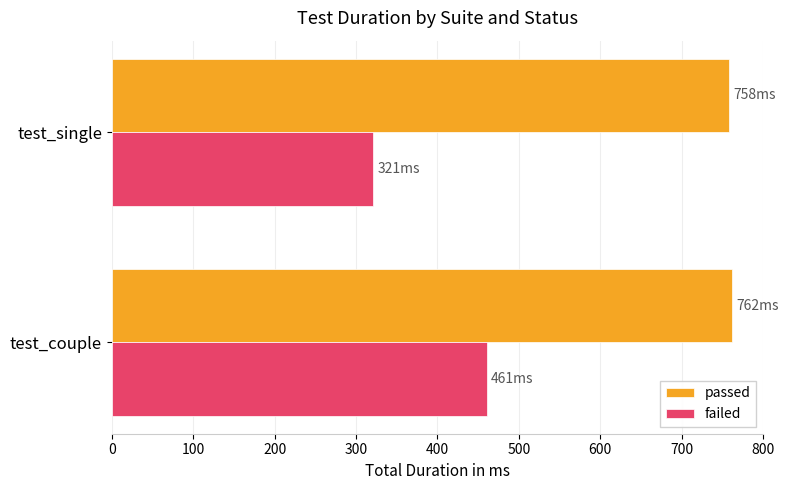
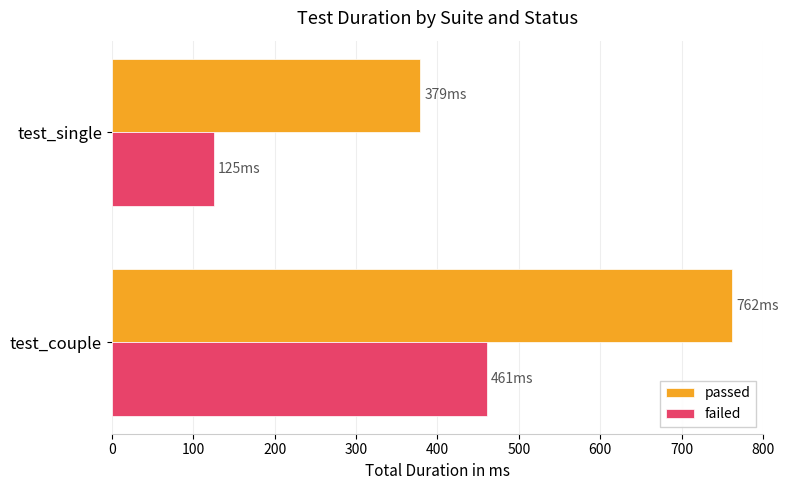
passed, test_single: 758 -> 379
failed, test_single: 321 -> 125
